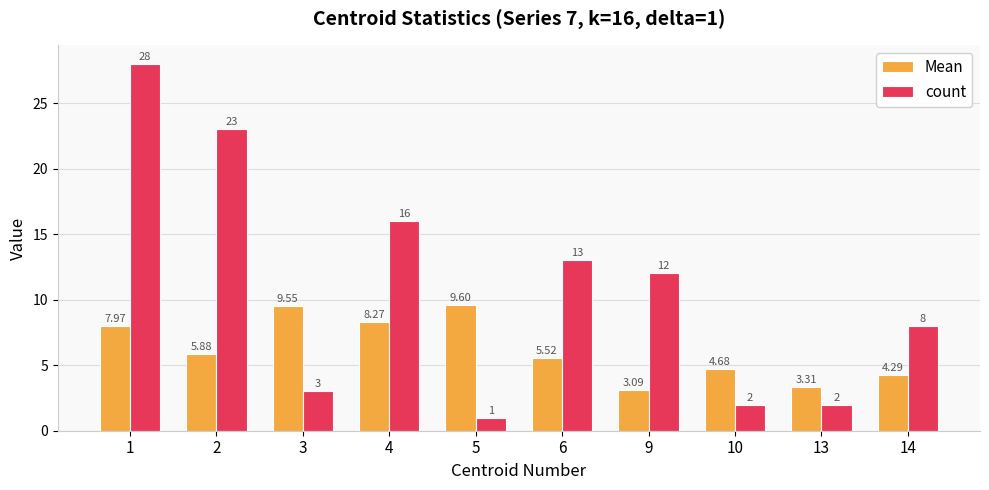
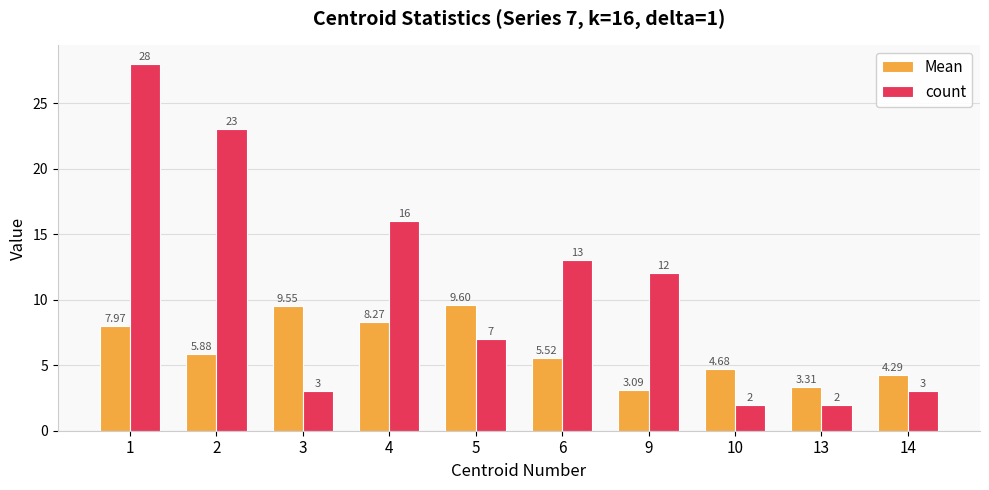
count, 5: 1 -> 7
count, 14: 8 -> 3
